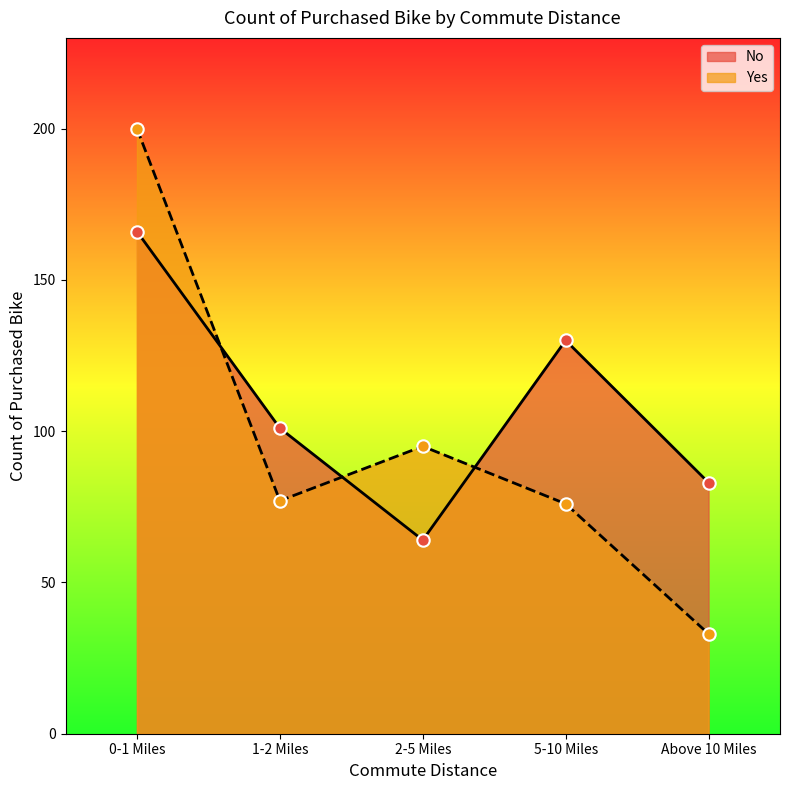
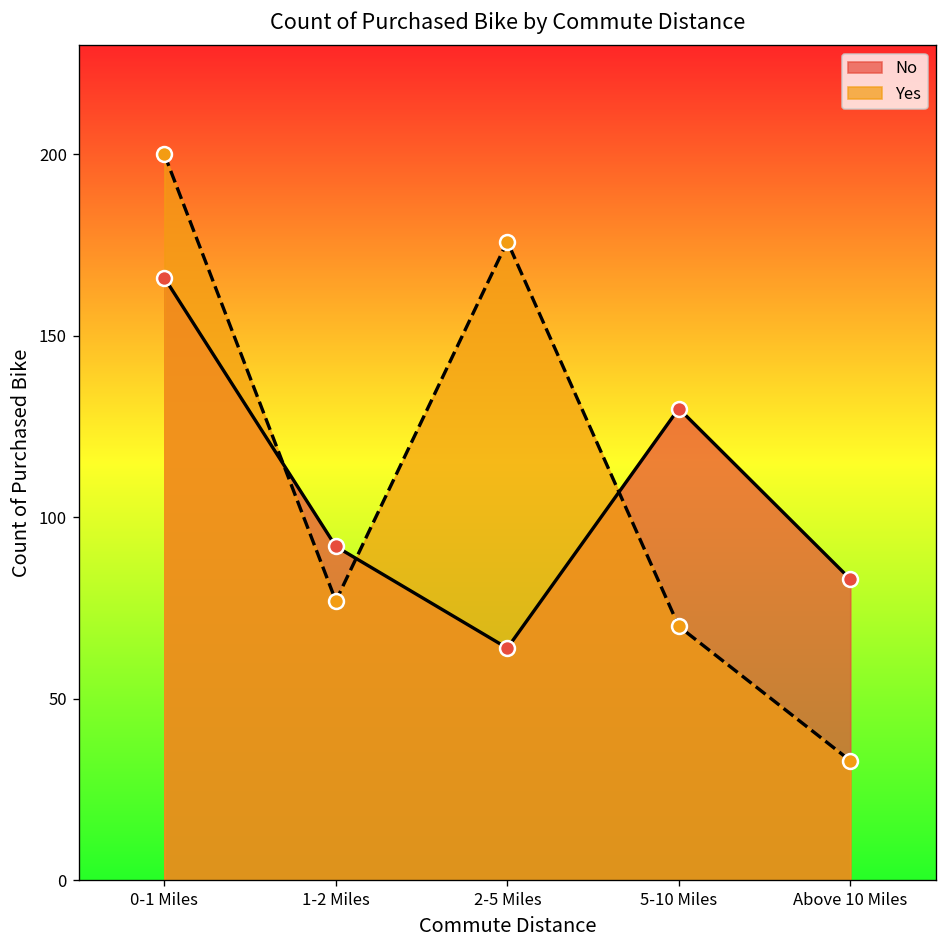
No, 1-2 Miles: 101 -> 92
Yes, 2-5 Miles: 95 -> 176
Yes, 5-10 Miles: 76 -> 70
